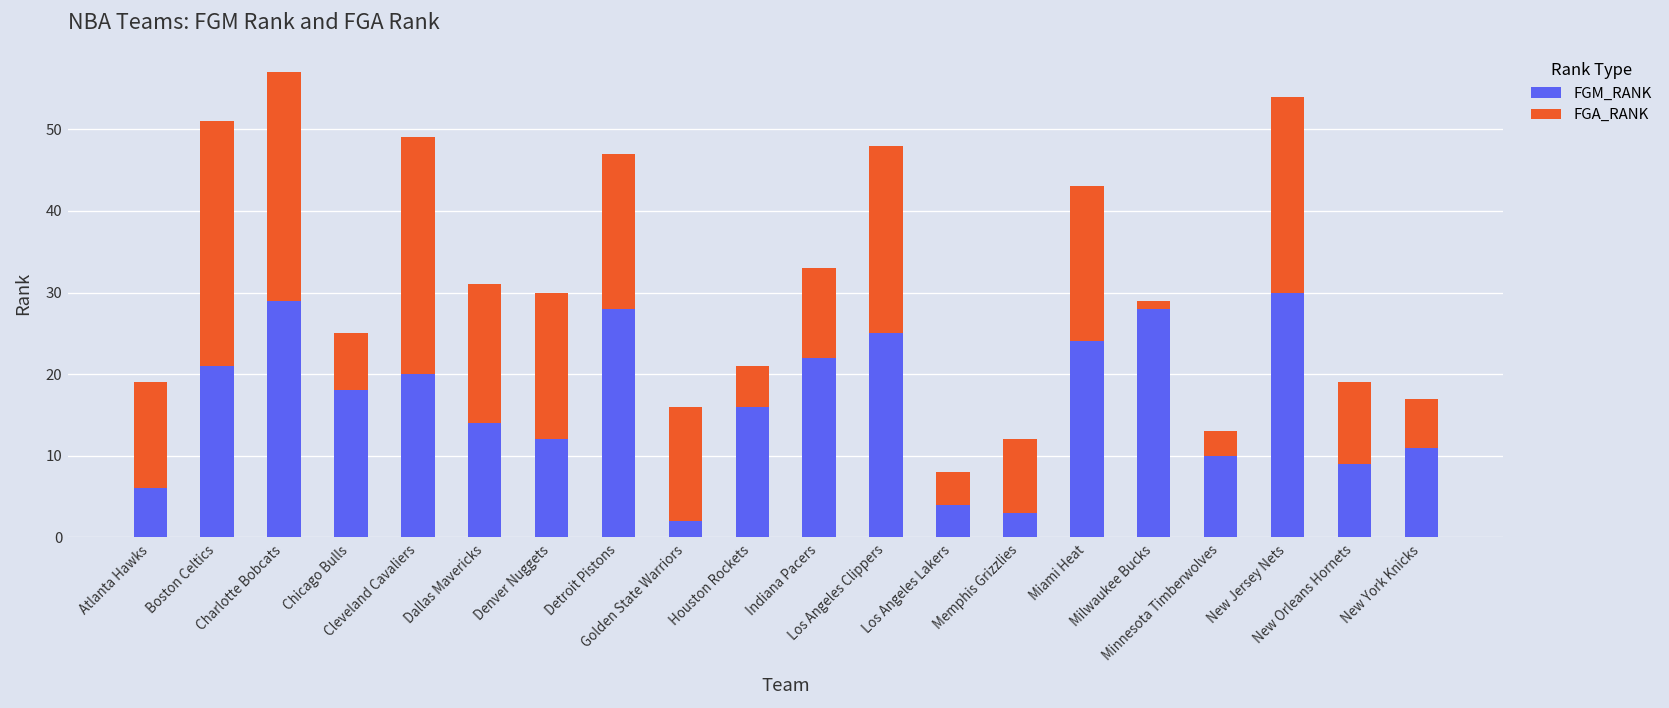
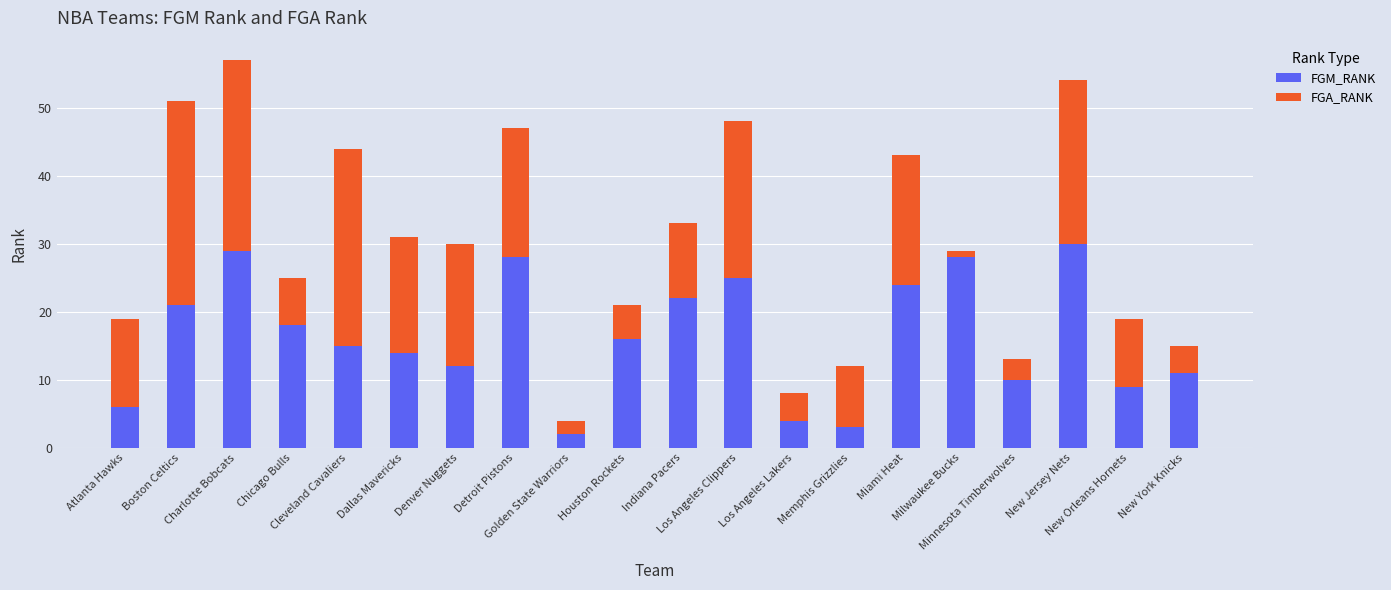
FGM_RANK, Cleveland Cavaliers: 20 -> 15
FGA_RANK, Golden State Warriors: 14 -> 2
FGA_RANK, New York Knicks: 6 -> 4
